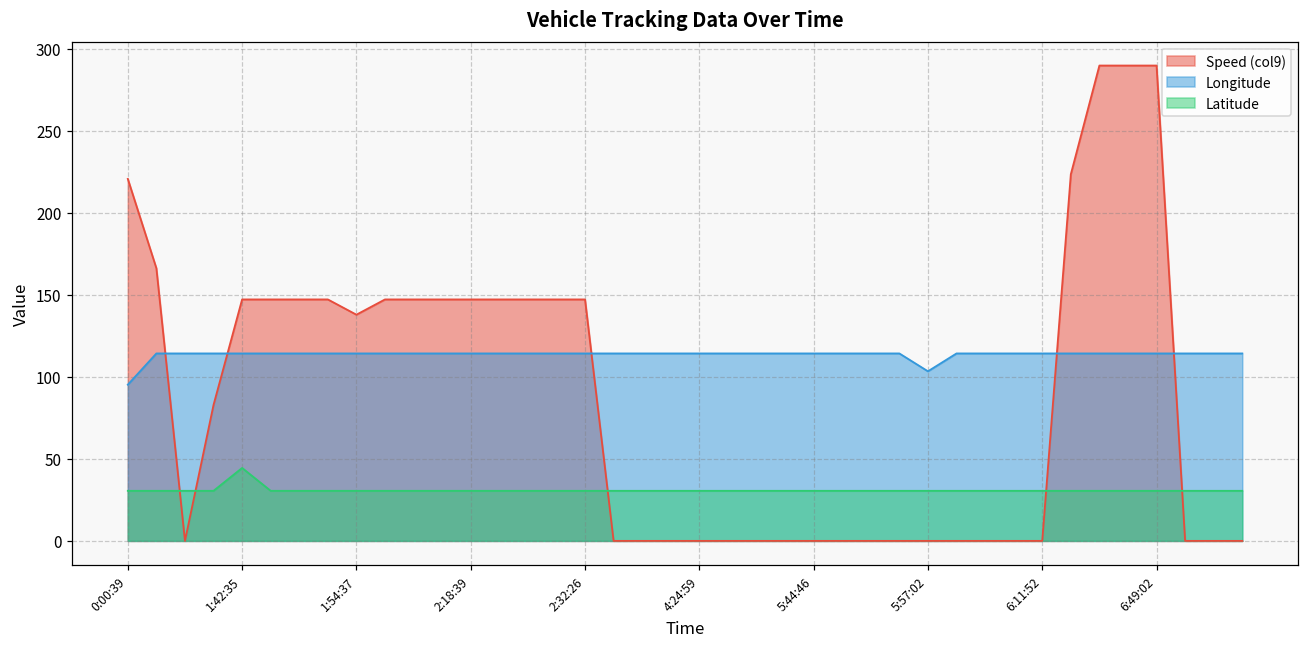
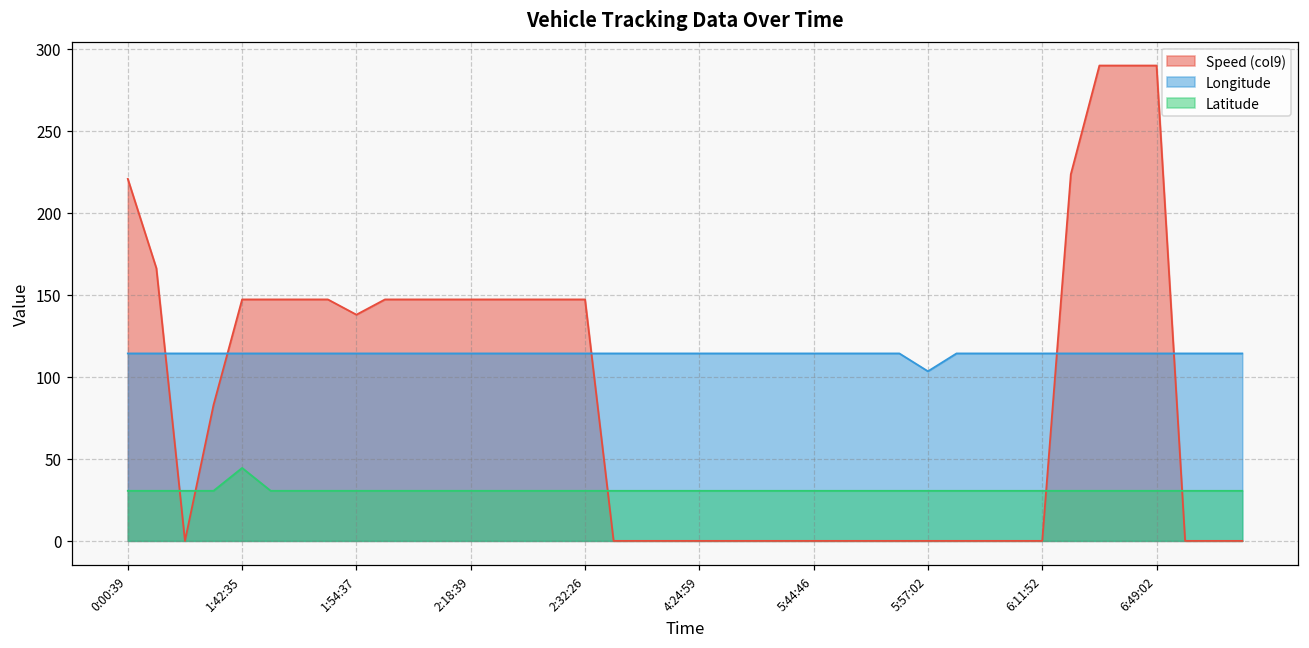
Longitude, 0:00:39: 95 -> 114
